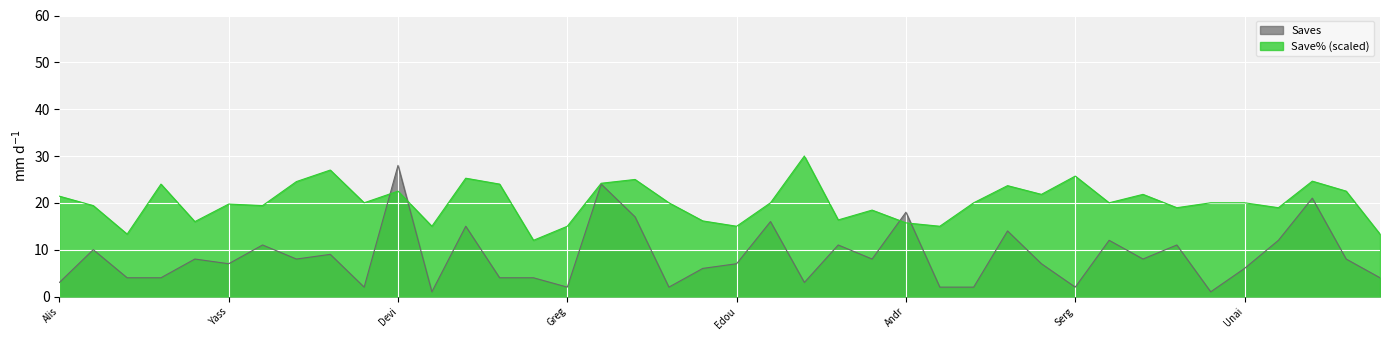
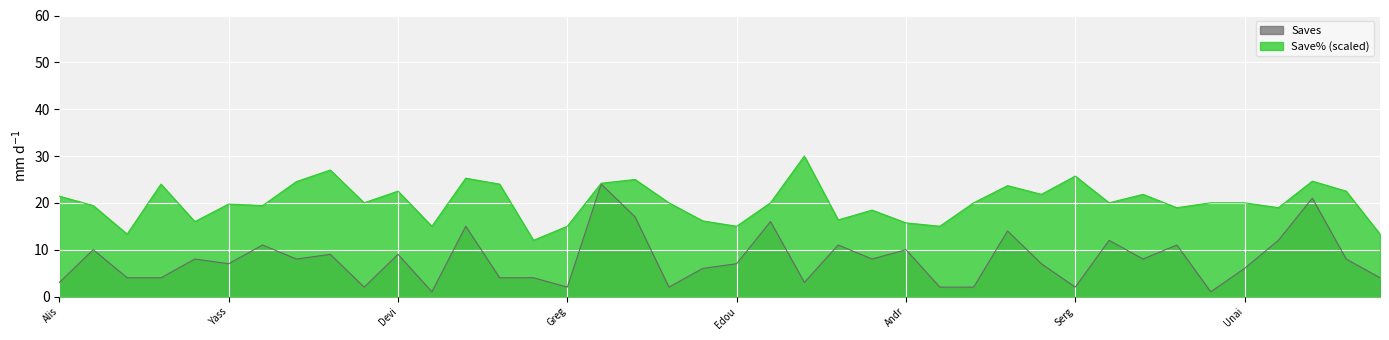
Saves, Devi: 28 -> 9
Saves, Andr: 18 -> 10
